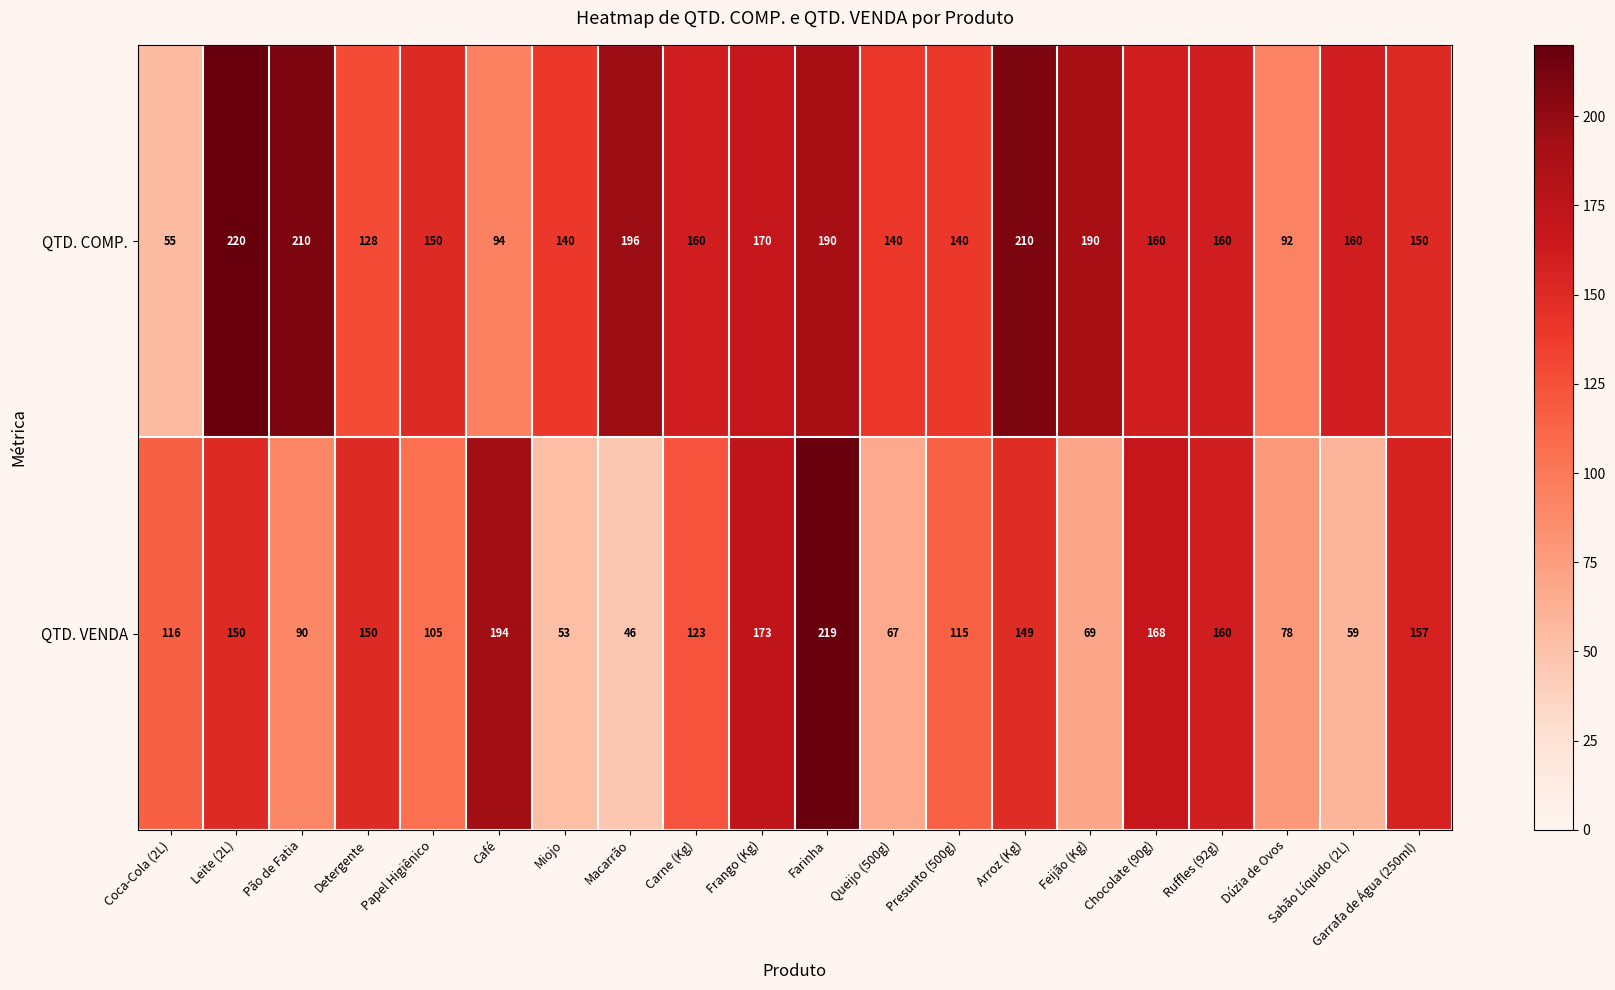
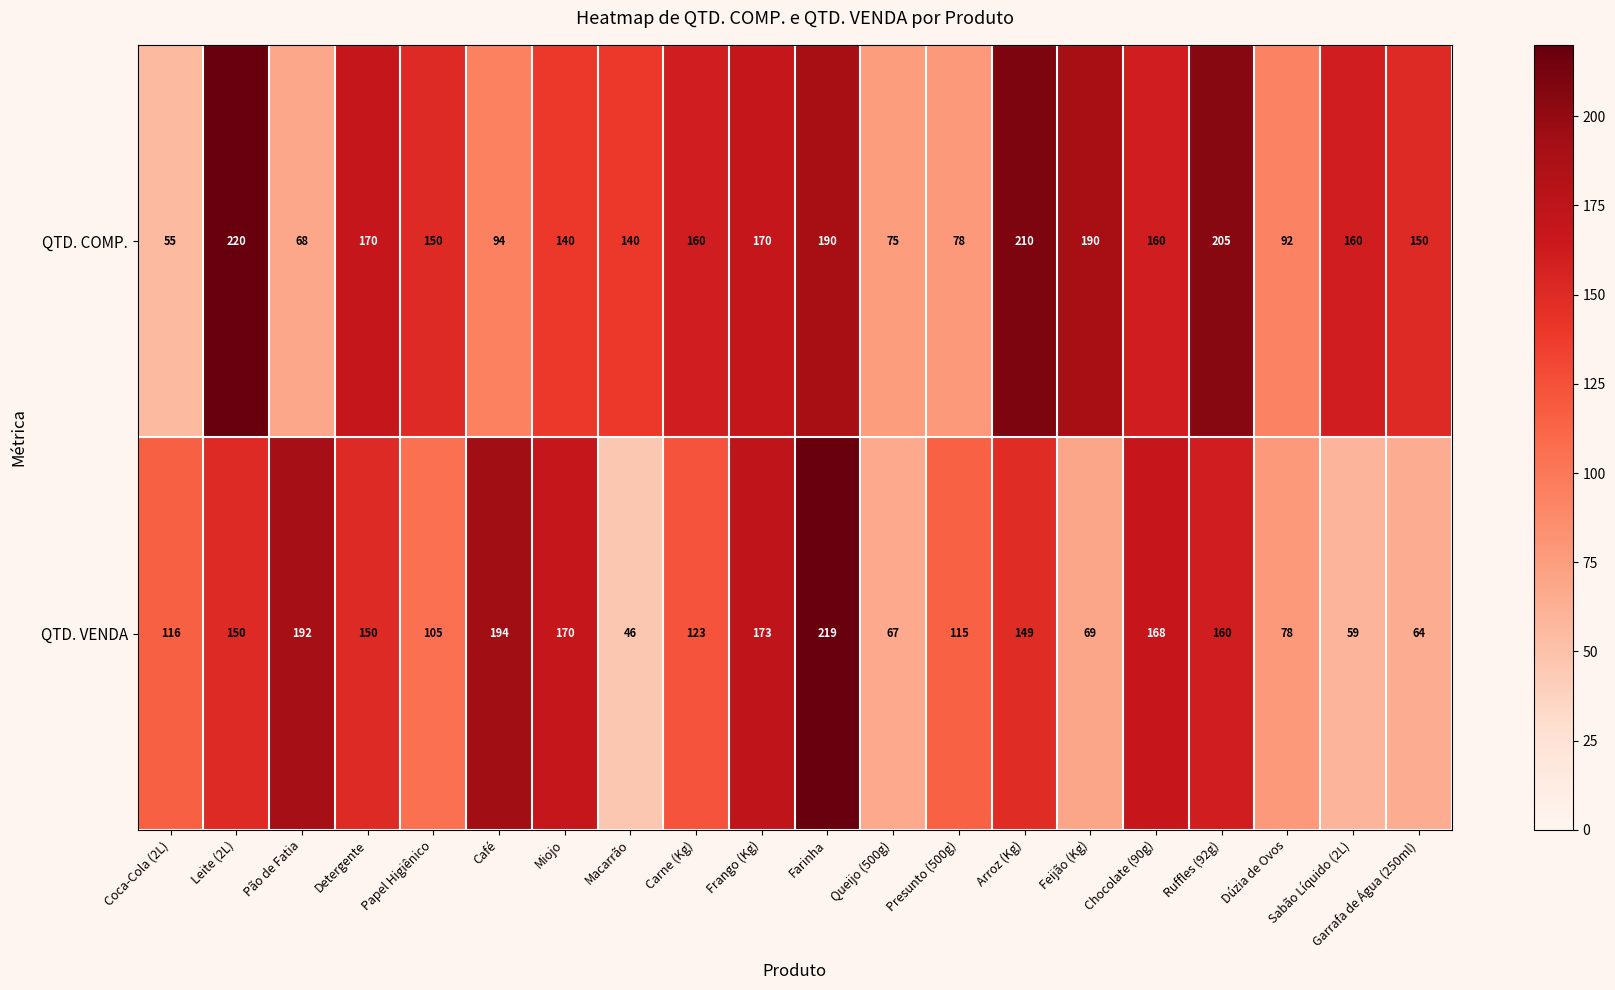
QTD. COMP., Pão de Fatia: 210 -> 68
QTD. COMP., Detergente: 128 -> 170
QTD. COMP., Macarrão: 196 -> 140
QTD. COMP., Queijo (500g): 140 -> 75
QTD. COMP., Presunto (500g): 140 -> 78
QTD. COMP., Ruffles (92g): 160 -> 205
QTD. VENDA, Pão de Fatia: 90 -> 192
QTD. VENDA, Miojo: 53 -> 170
QTD. VENDA, Garrafa de Água (250ml): 157 -> 64
